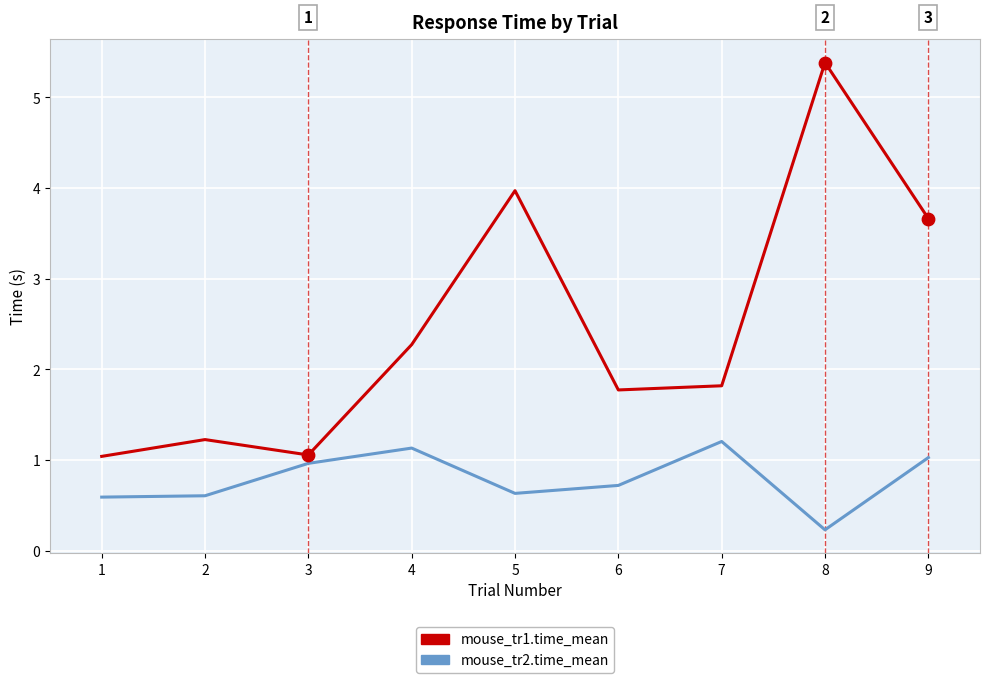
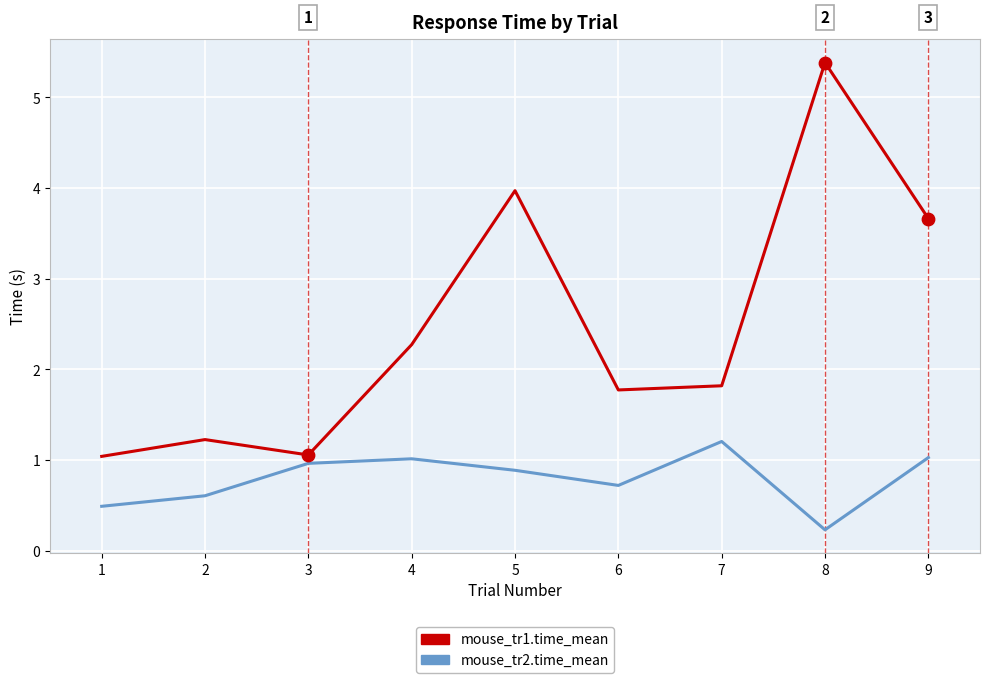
mouse_tr2.time_mean, 1: 0.6 -> 0.5
mouse_tr2.time_mean, 4: 1.1 -> 1.0
mouse_tr2.time_mean, 5: 0.6 -> 0.9
